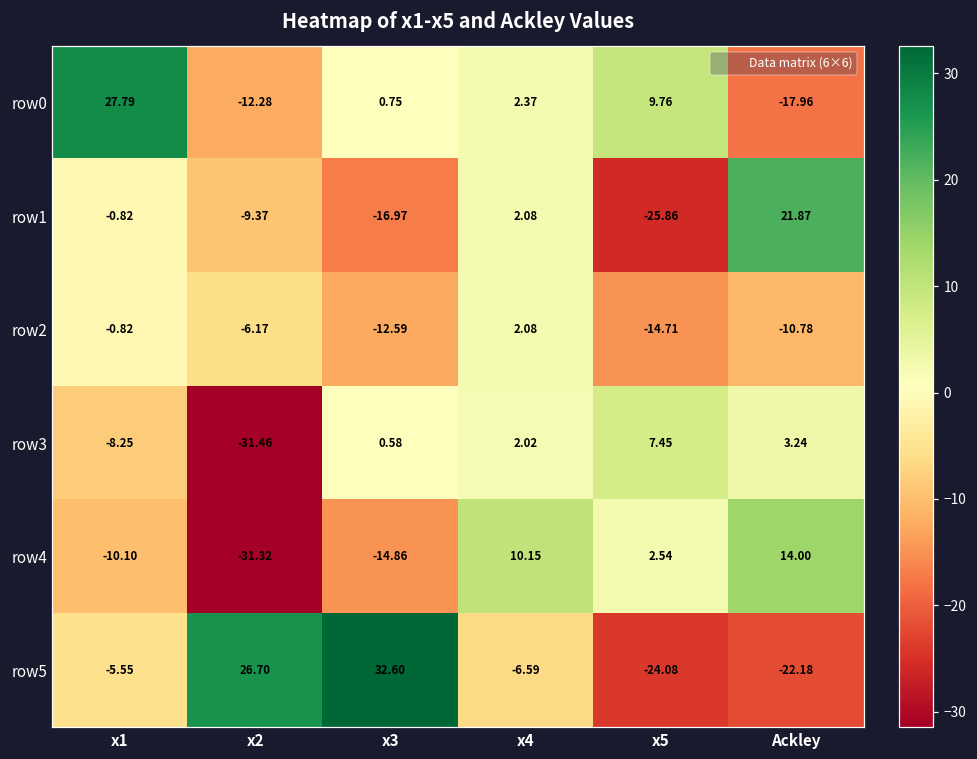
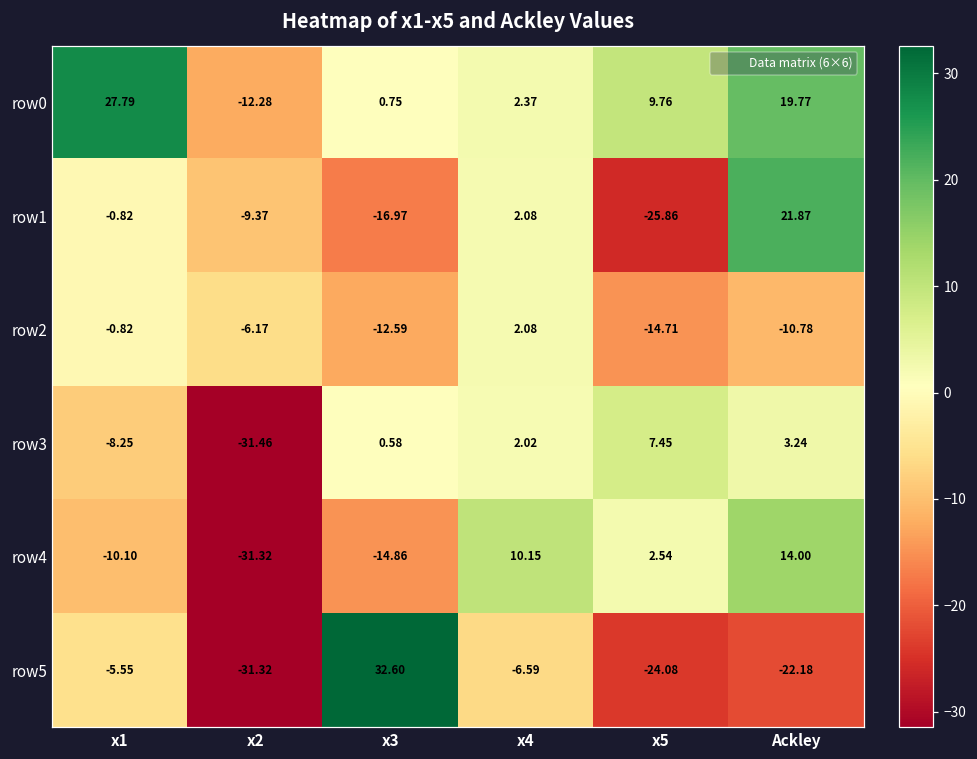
row0, Ackley: -17.96 -> 19.77
row5, x2: 26.70 -> -31.32
